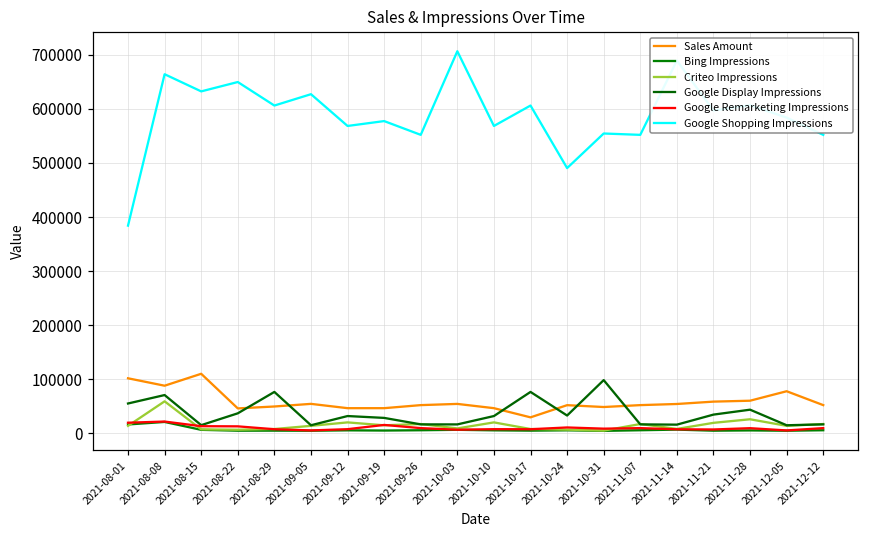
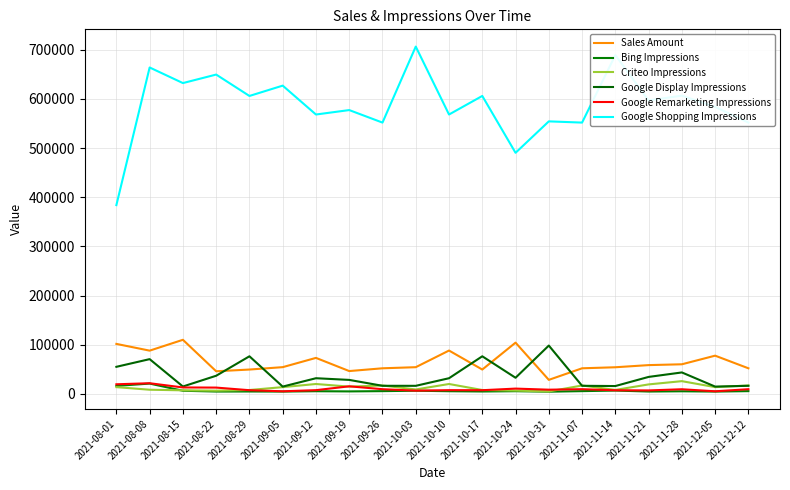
Criteo Impressions, 2021-08-08: 60000 -> 10000
Sales Amount, 2021-09-12: 50000 -> 70000
Sales Amount, 2021-10-10: 50000 -> 90000
Sales Amount, 2021-10-17: 30000 -> 50000
Sales Amount, 2021-10-24: 50000 -> 100000
Sales Amount, 2021-10-31: 50000 -> 30000
